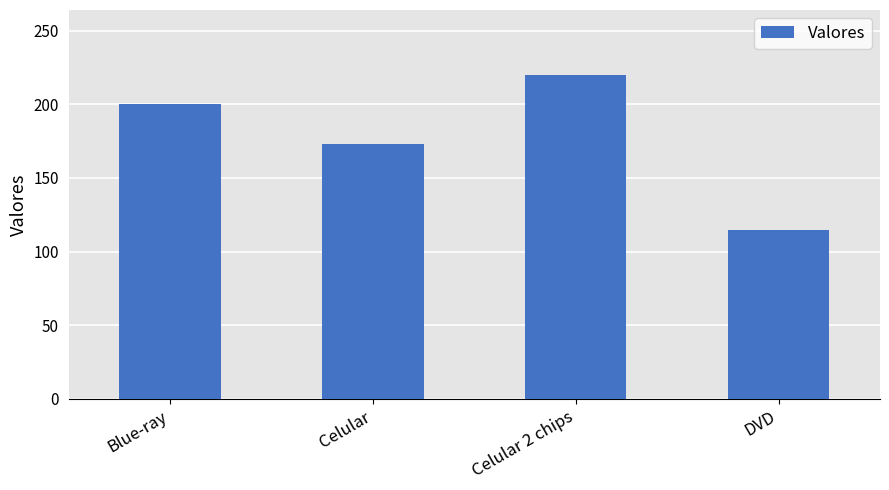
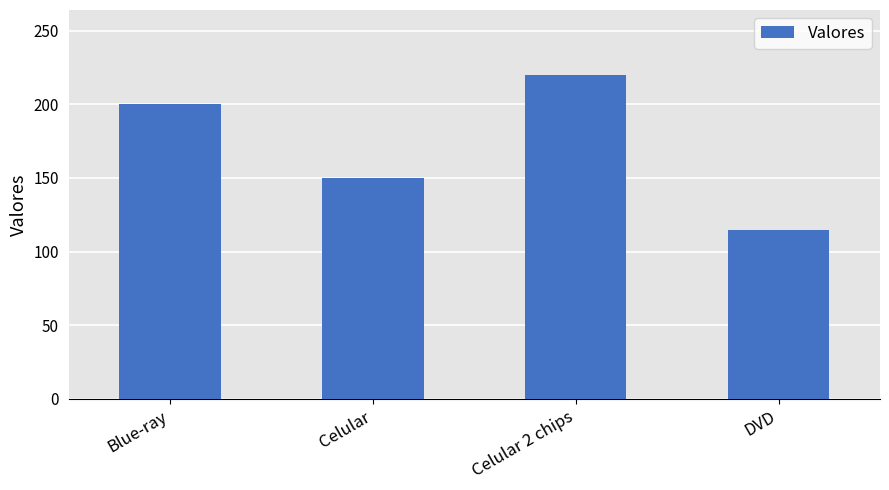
Celular: 173 -> 150
